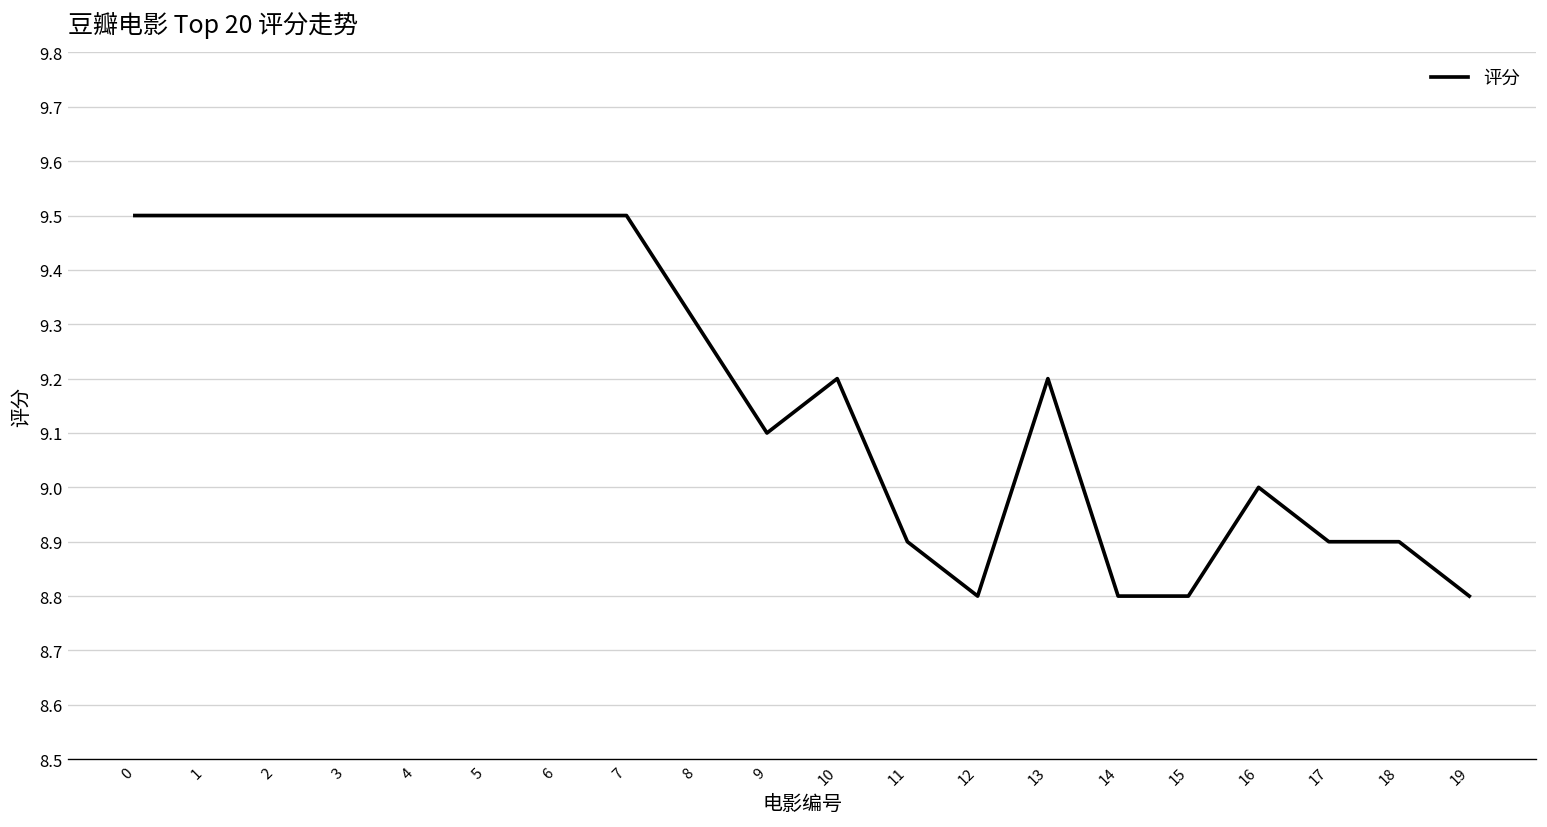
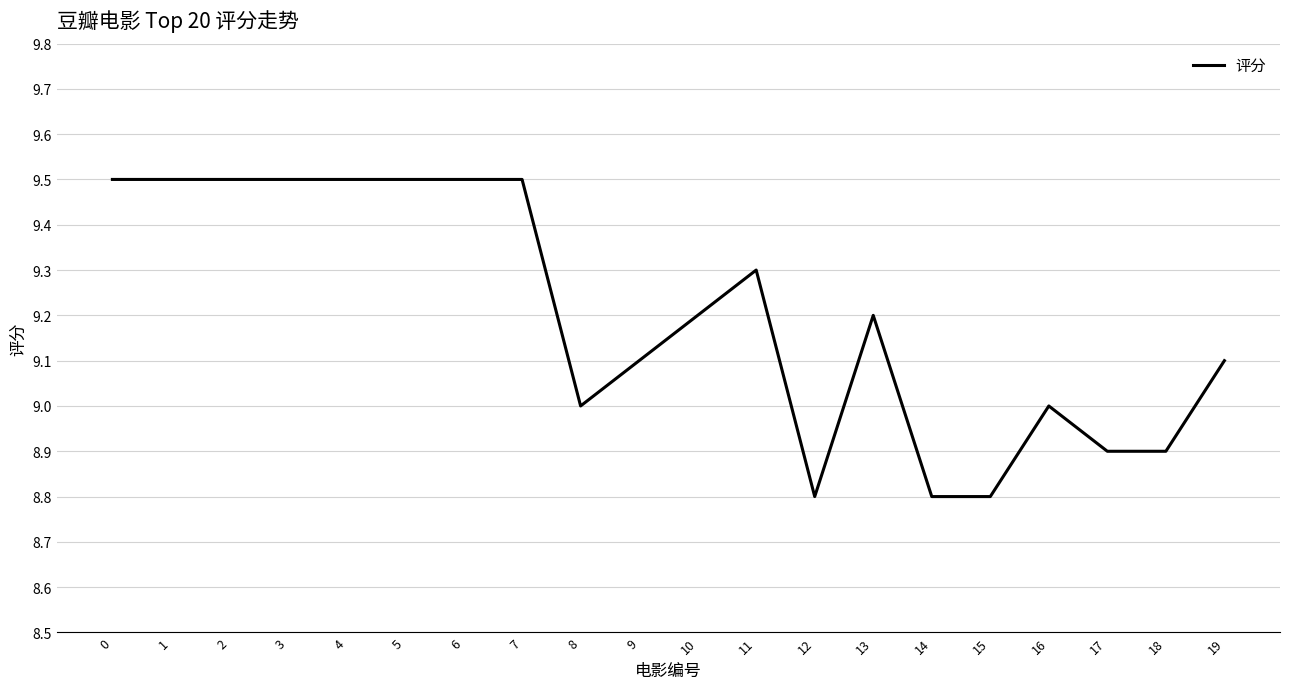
8: 9.3 -> 9.0
11: 8.9 -> 9.3
19: 8.8 -> 9.1
